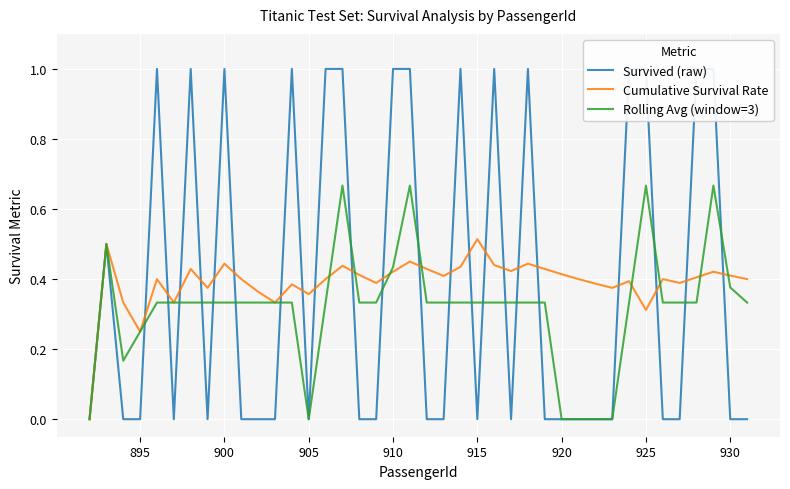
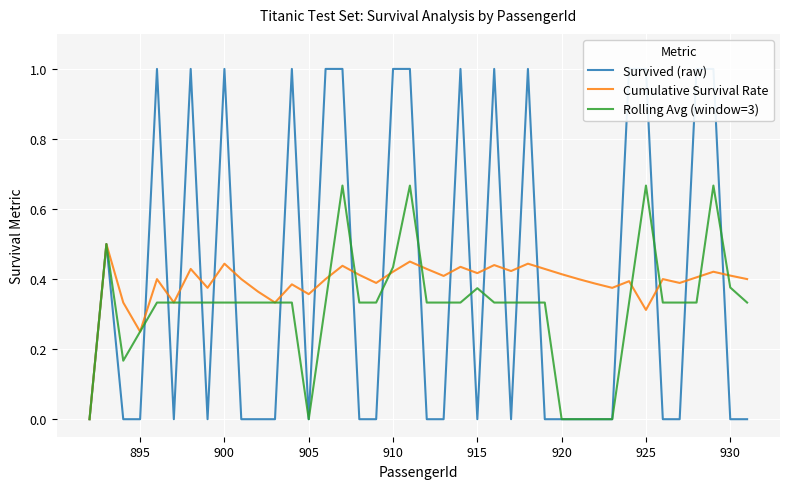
Cumulative Survival Rate, 915: 0.51 -> 0.42
Rolling Avg (window=3), 915: 0.33 -> 0.37
